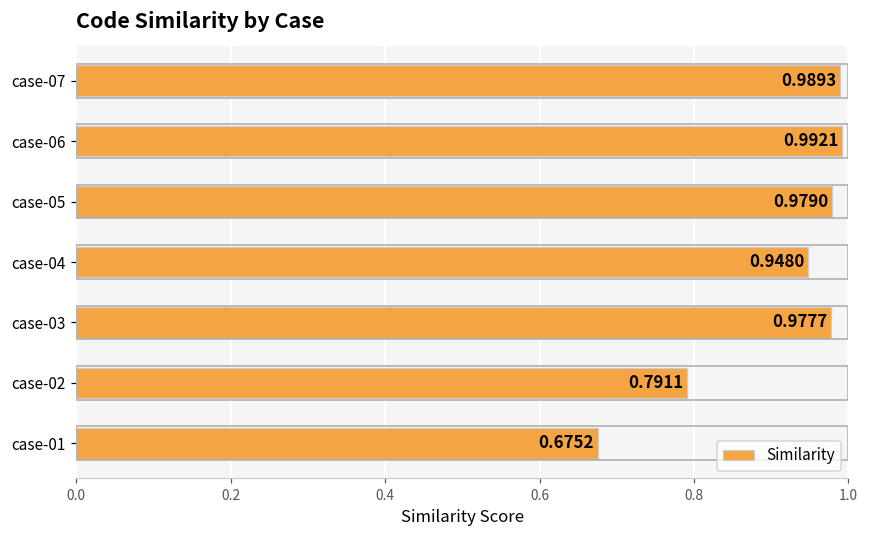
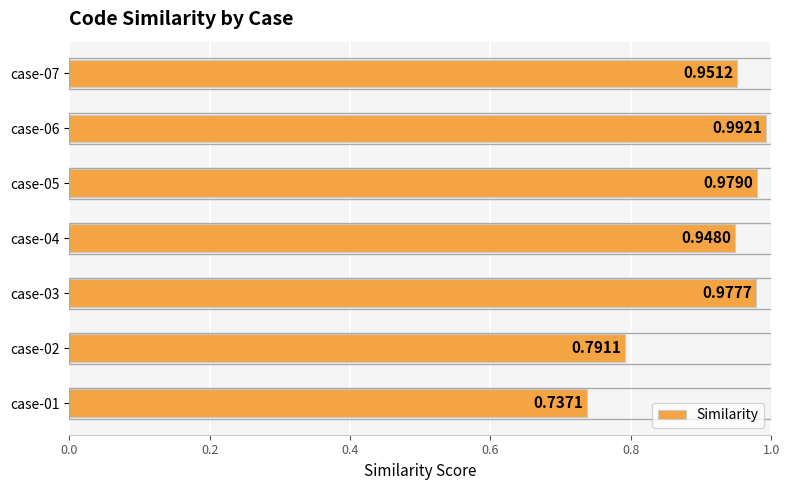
case-07: 0.9893 -> 0.9512
case-01: 0.6752 -> 0.7371
